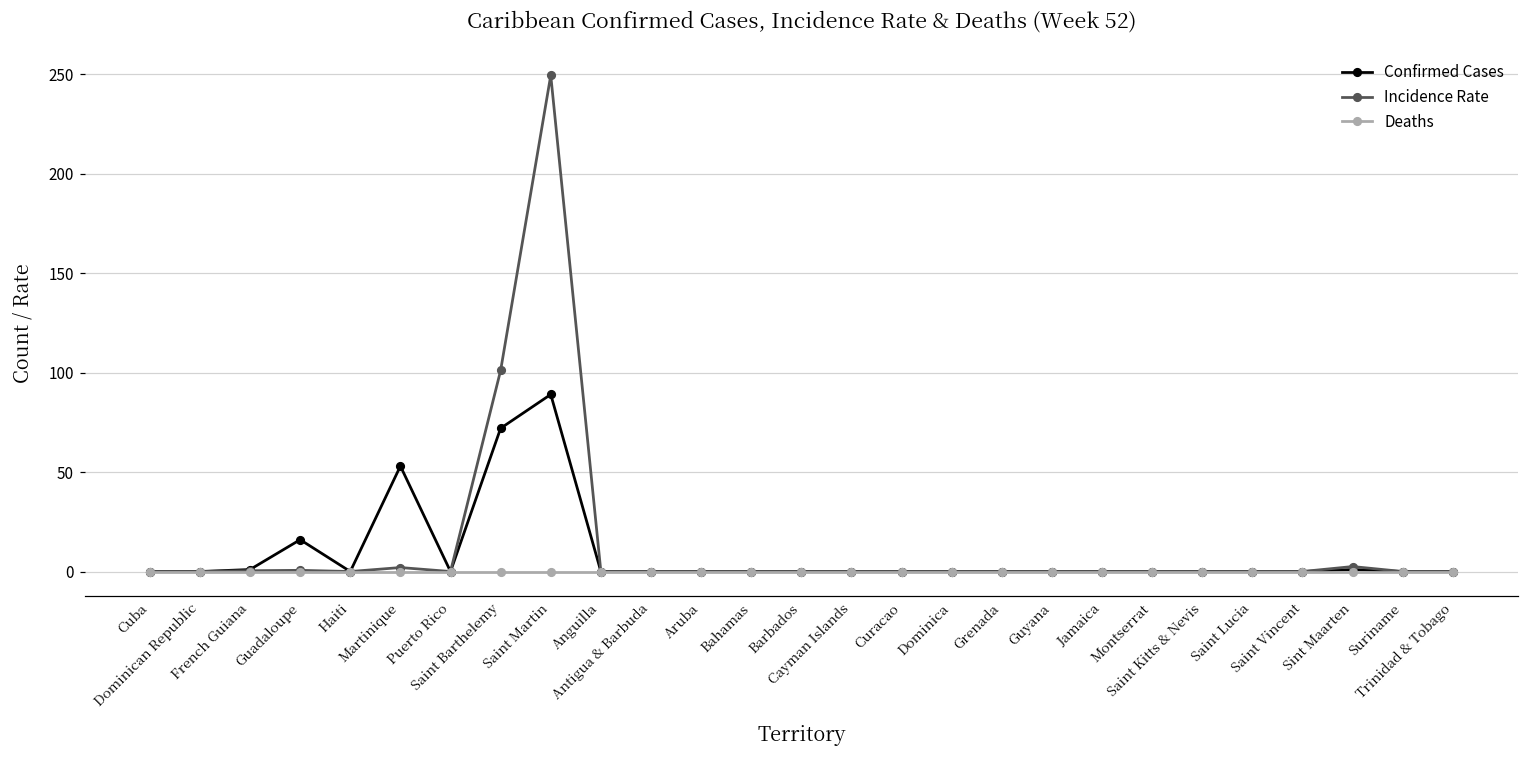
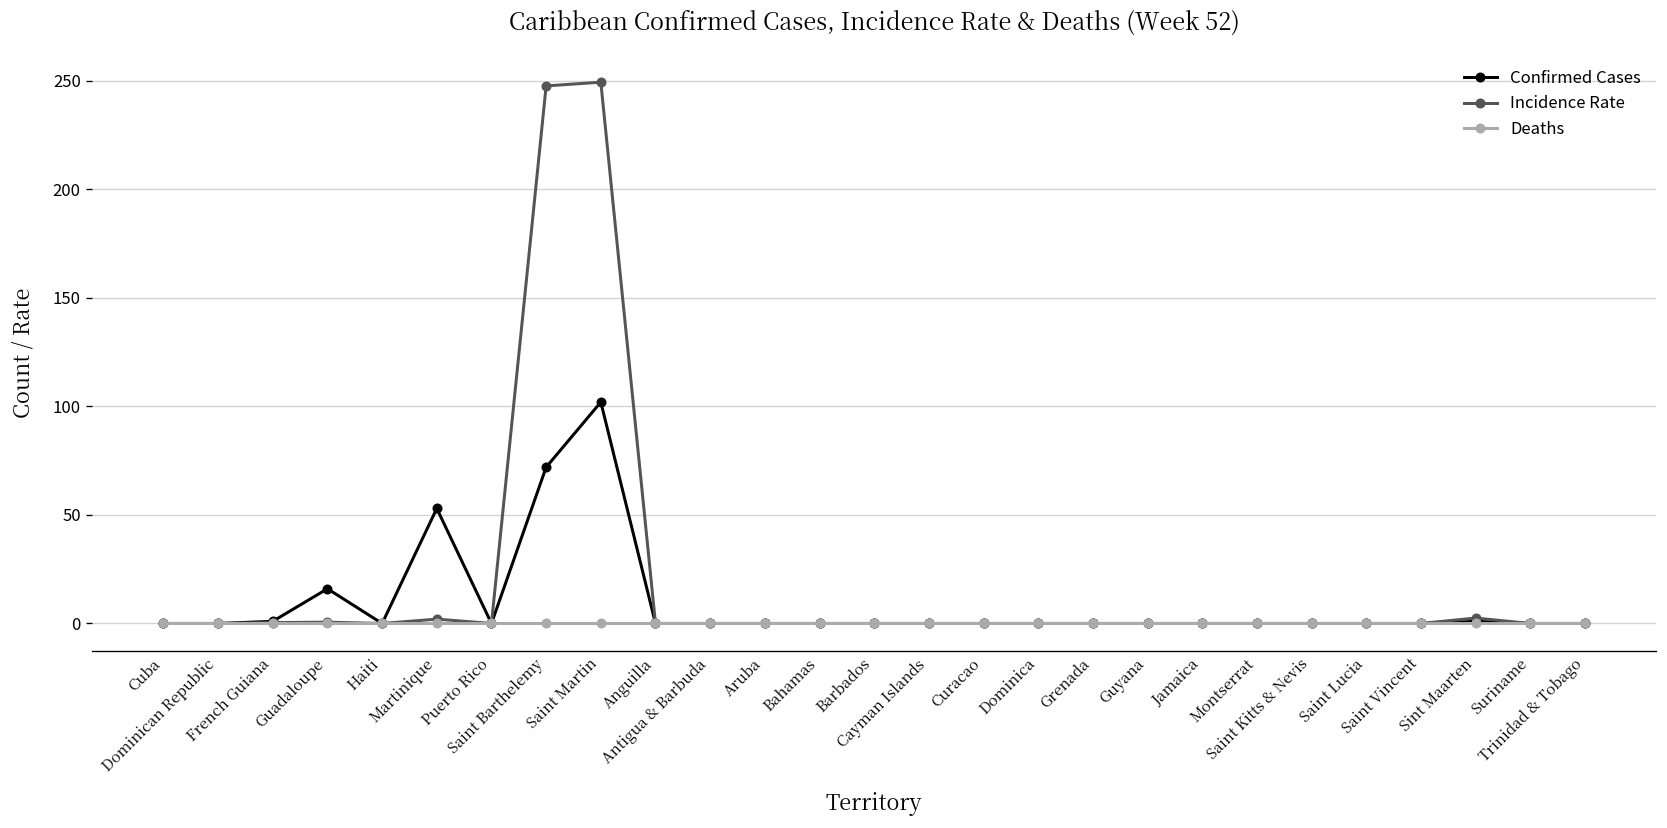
Incidence Rate, Saint Barthelemy: 101 -> 248
Confirmed Cases, Saint Martin: 89 -> 102
